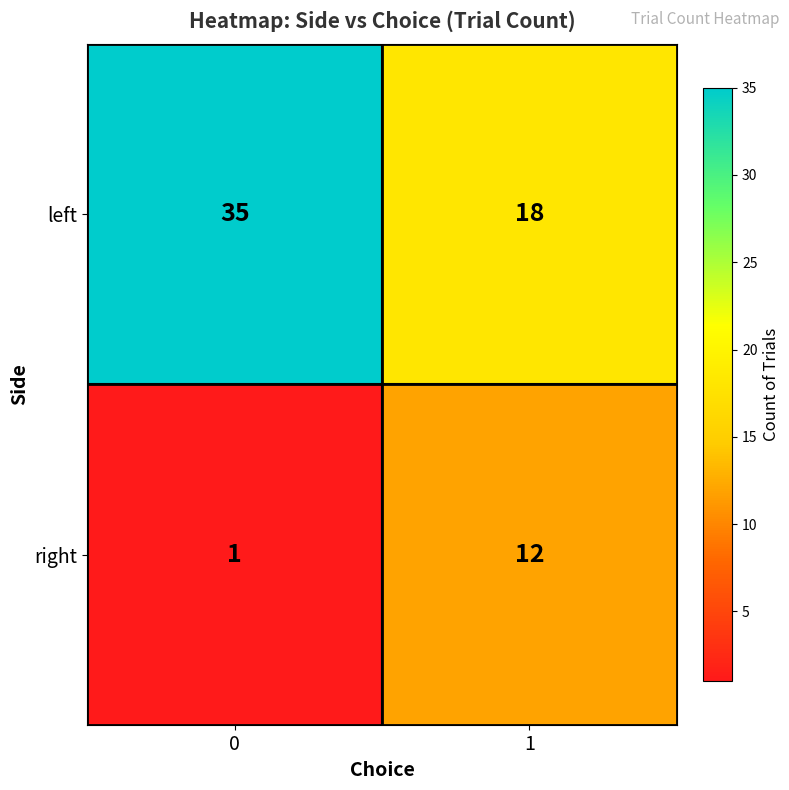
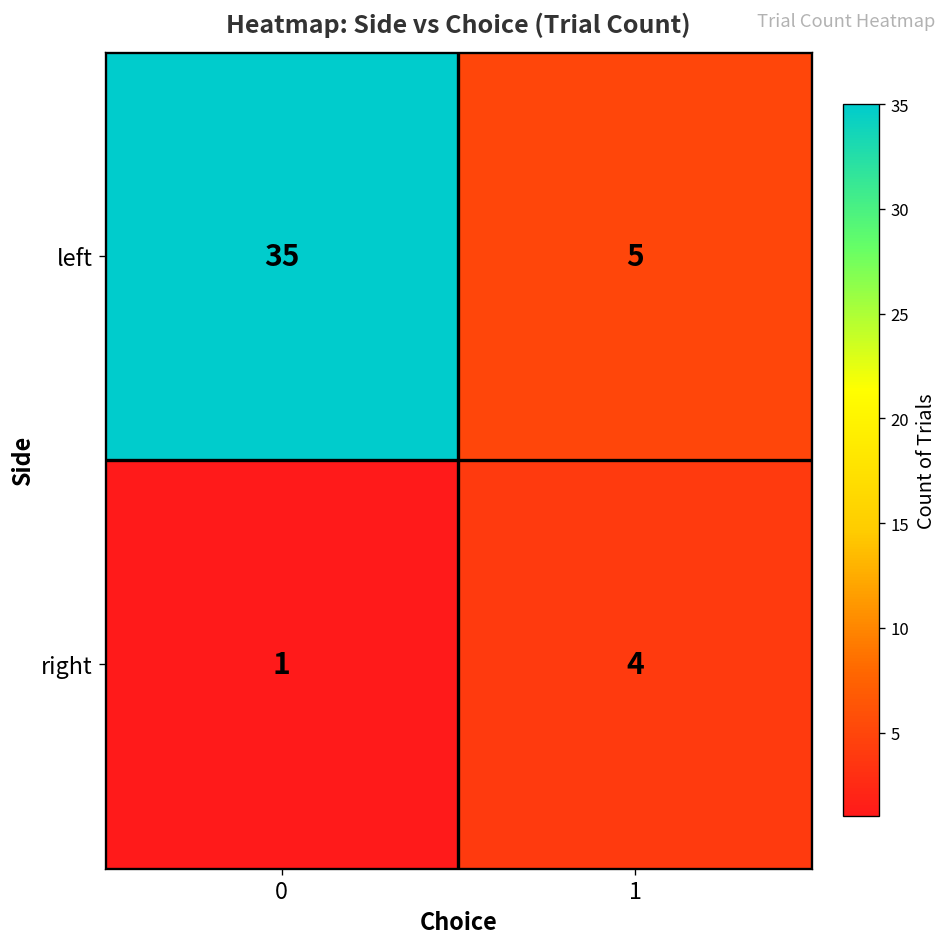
left, 1: 18 -> 5
right, 1: 12 -> 4
